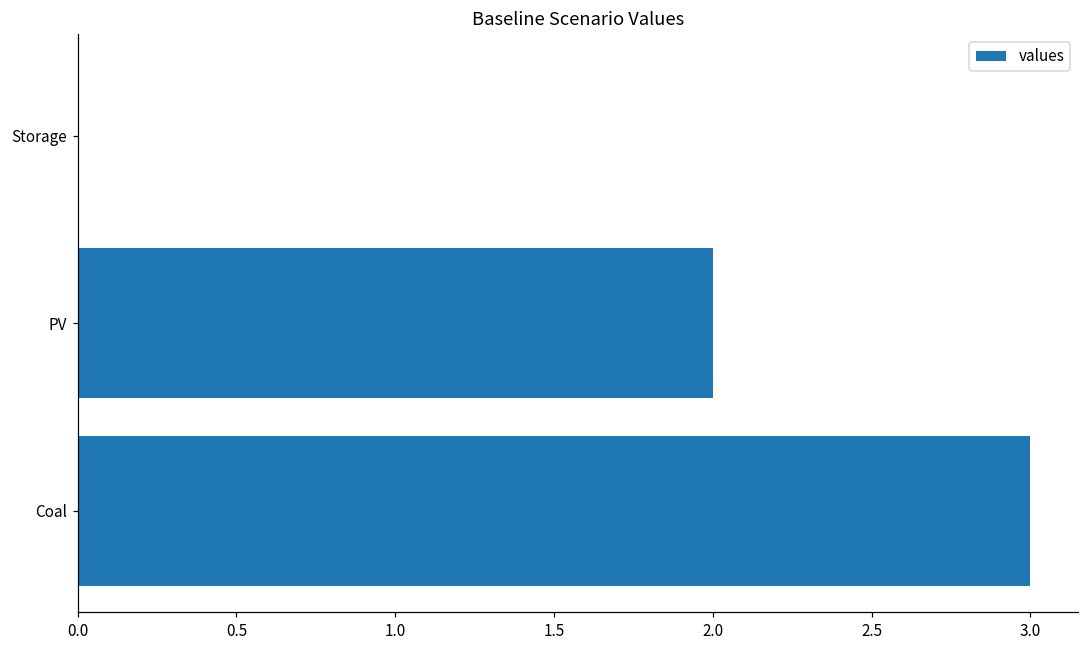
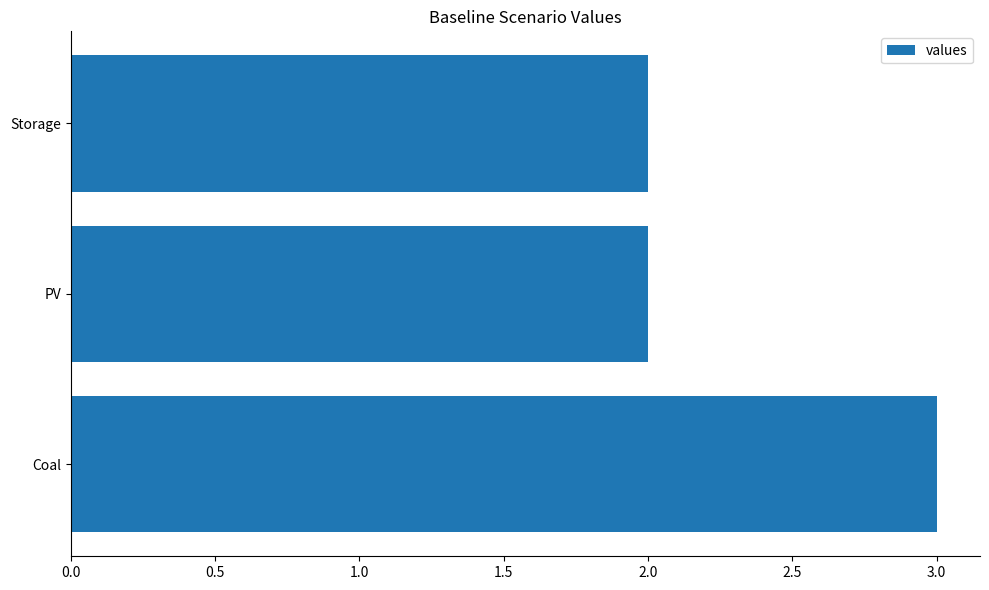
Storage: 0 -> 2
